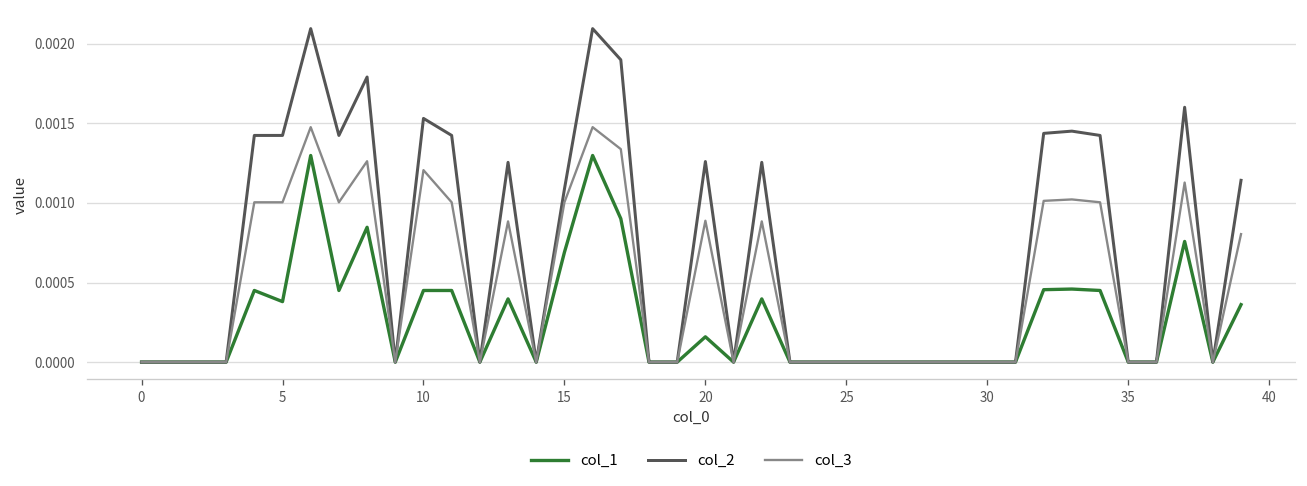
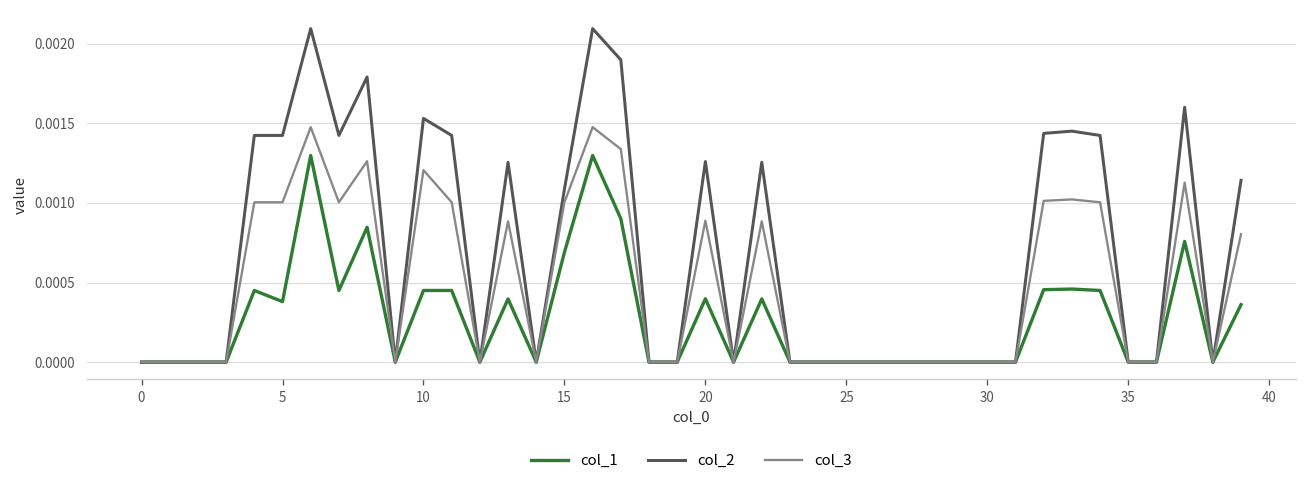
col_1, 20: 0.00016 -> 0.00040
